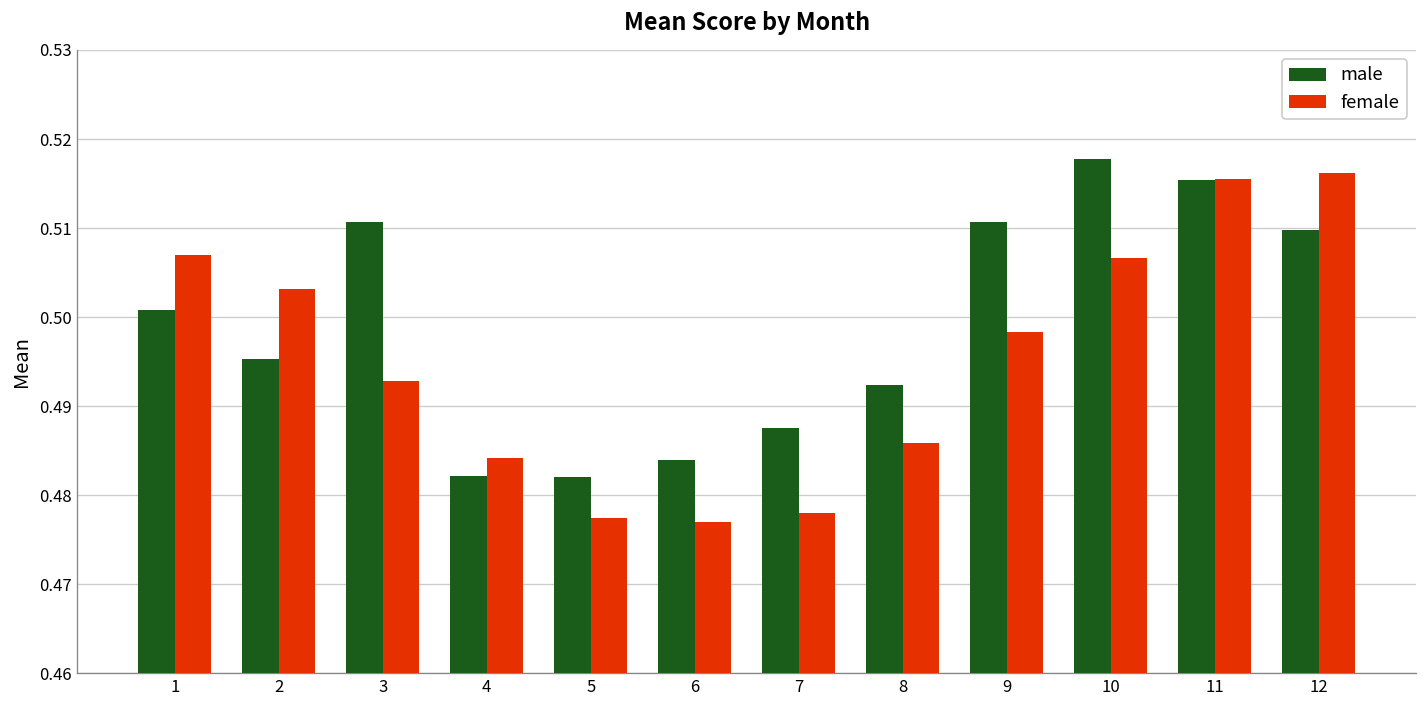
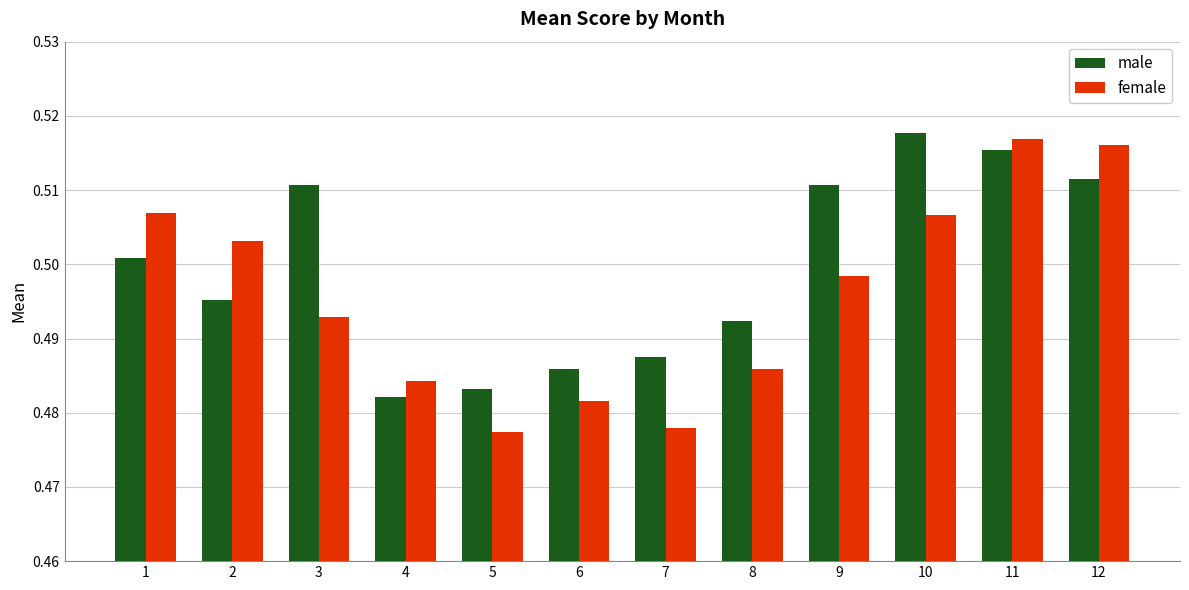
male, 5: 0.482 -> 0.483
male, 6: 0.484 -> 0.486
female, 6: 0.477 -> 0.482
female, 11: 0.516 -> 0.517
male, 12: 0.510 -> 0.512
